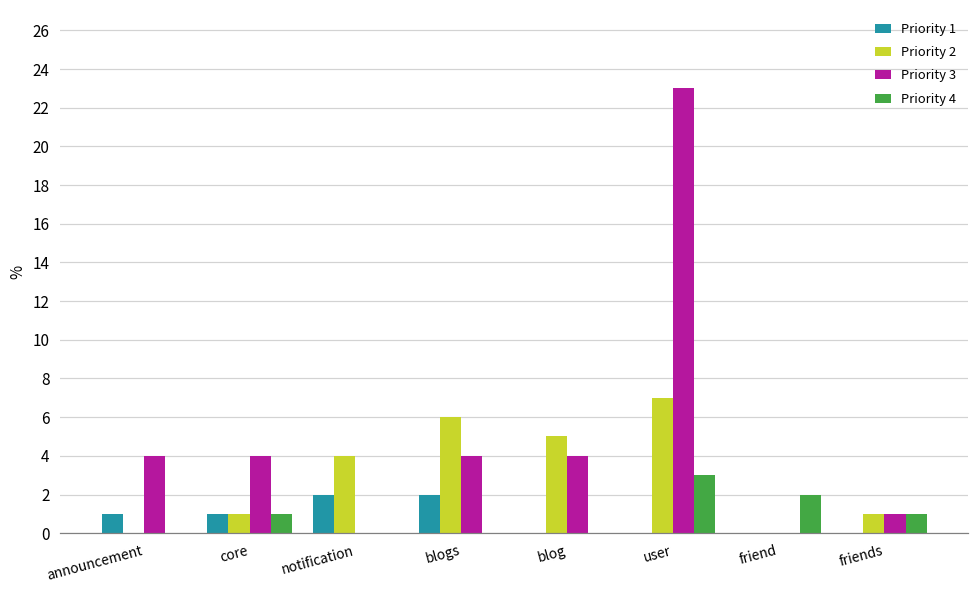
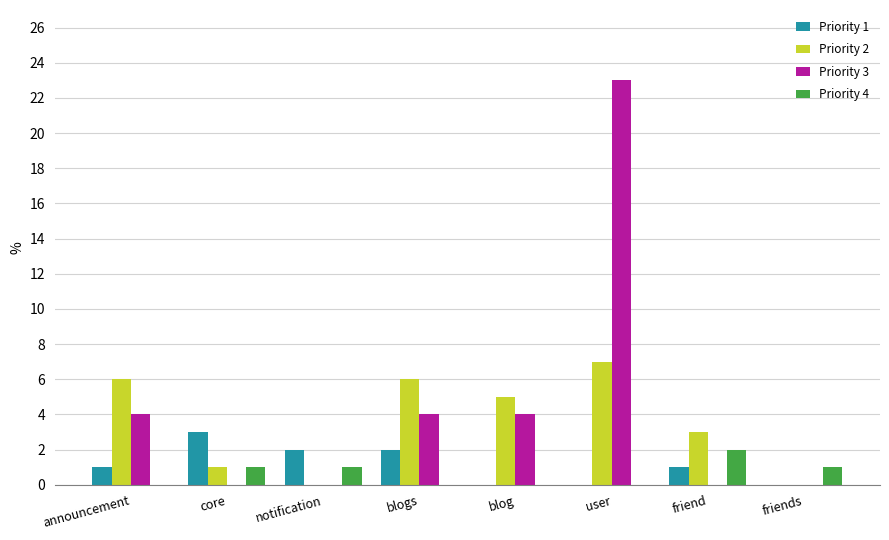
Priority 2, announcement: 0 -> 6
Priority 1, core: 1 -> 3
Priority 3, core: 4 -> 0
Priority 2, notification: 4 -> 0
Priority 4, notification: 0 -> 1
Priority 4, user: 3 -> 0
Priority 1, friend: 0 -> 1
Priority 2, friend: 0 -> 3
Priority 2, friends: 1 -> 0
Priority 3, friends: 1 -> 0
